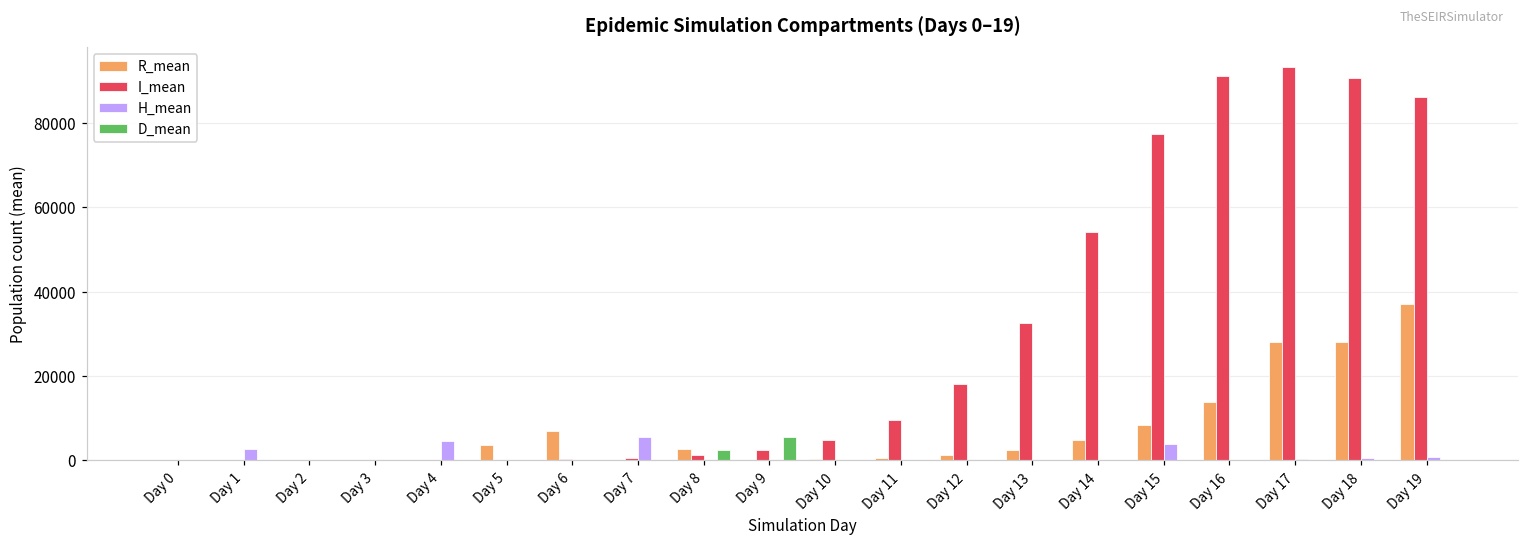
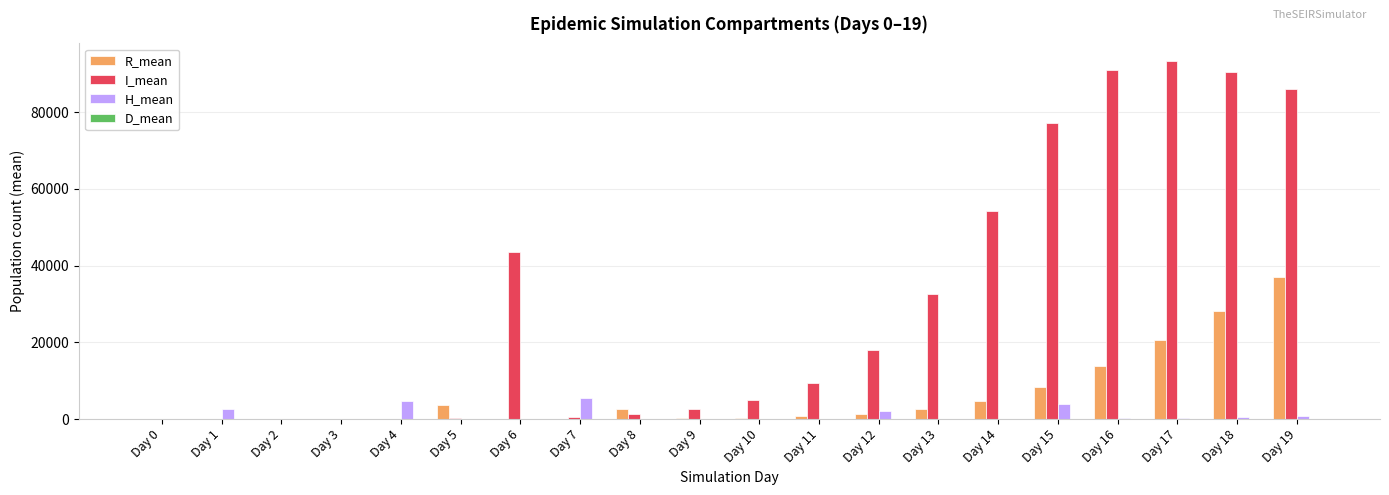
R_mean, Day 6: 7000 -> 0
I_mean, Day 6: 0 -> 44000
D_mean, Day 8: 3000 -> 0
D_mean, Day 9: 6000 -> 0
H_mean, Day 12: 0 -> 2000
R_mean, Day 17: 28000 -> 21000
